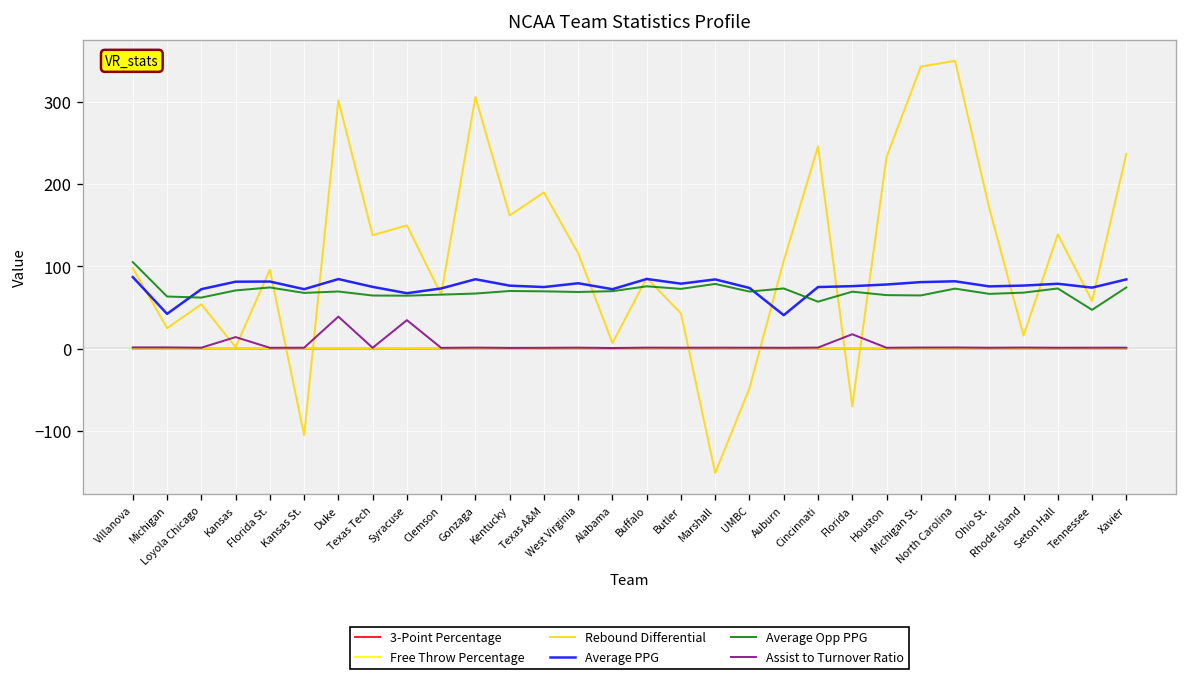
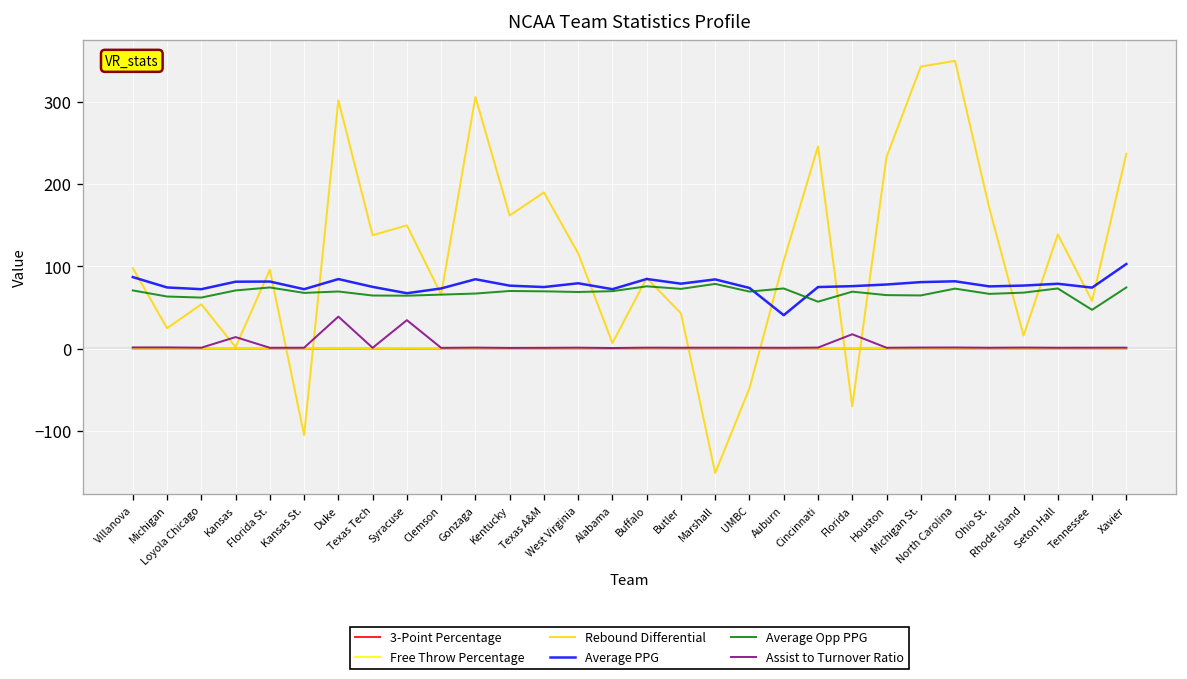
Average Opp PPG, Villanova: 110 -> 70
Average PPG, Michigan: 40 -> 70
Average PPG, Xavier: 80 -> 100
